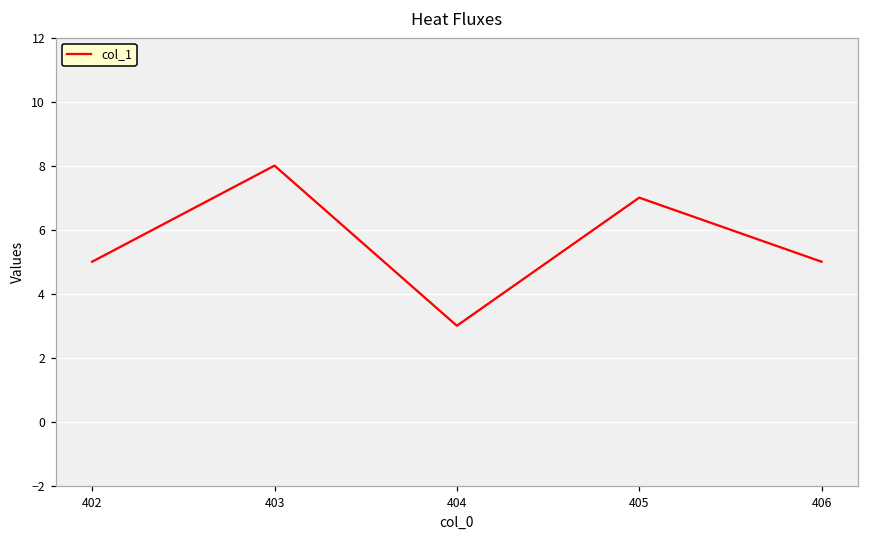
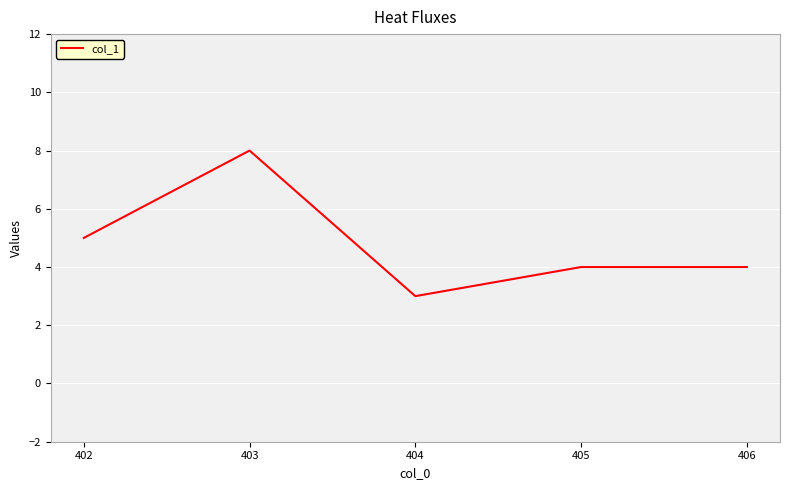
405: 7 -> 4
406: 5 -> 4
